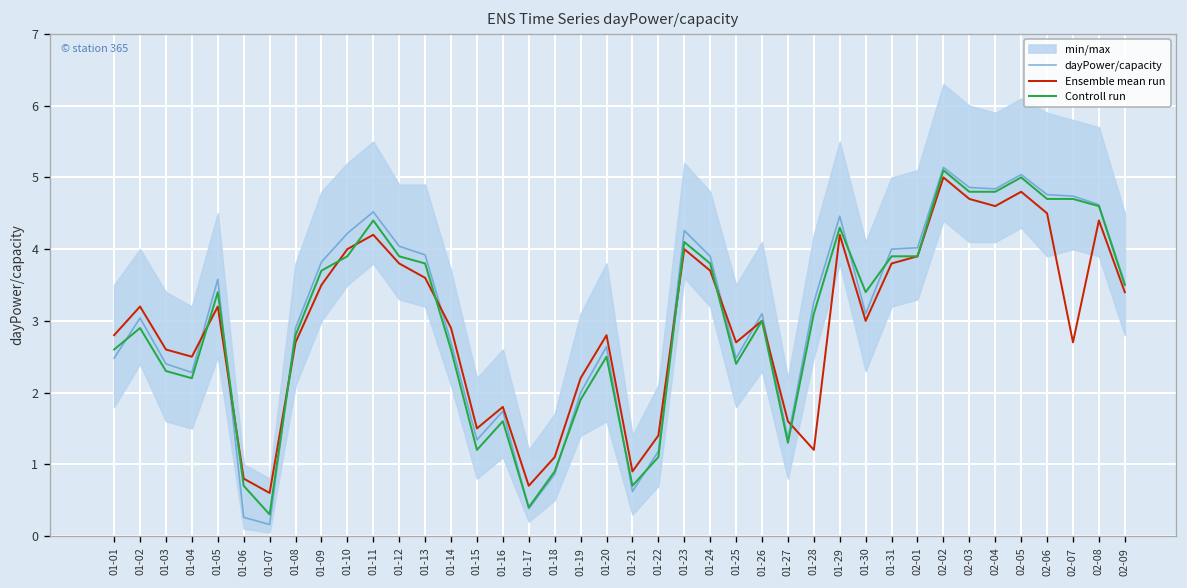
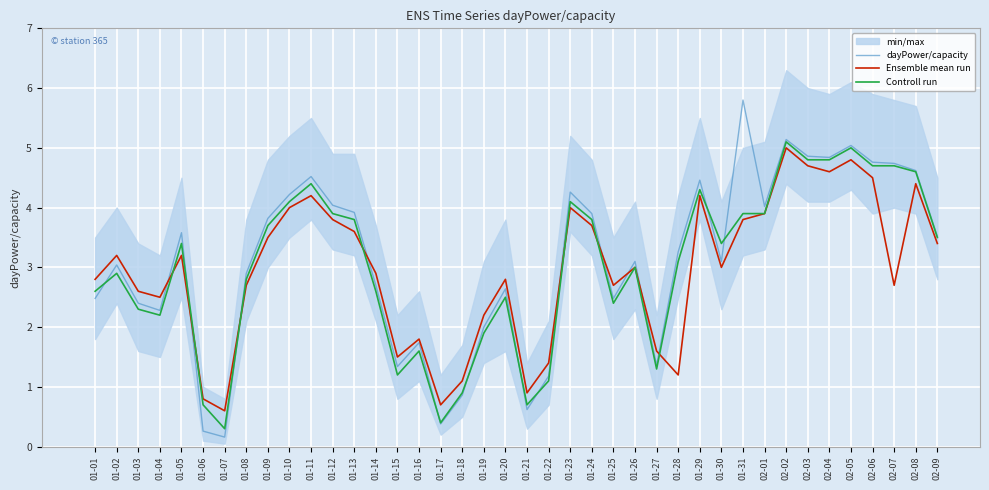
Controll run, 01-10: 3.9 -> 4.1
dayPower/capacity, 01-31: 4.0 -> 5.8
